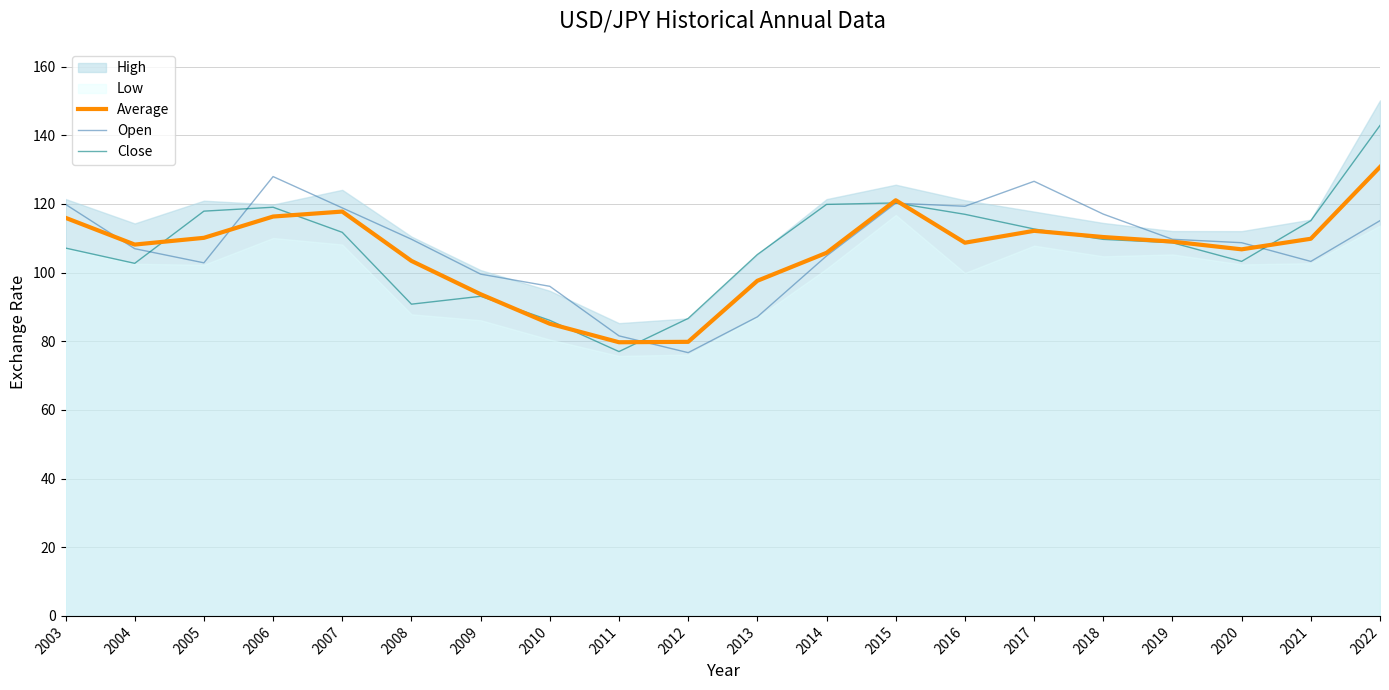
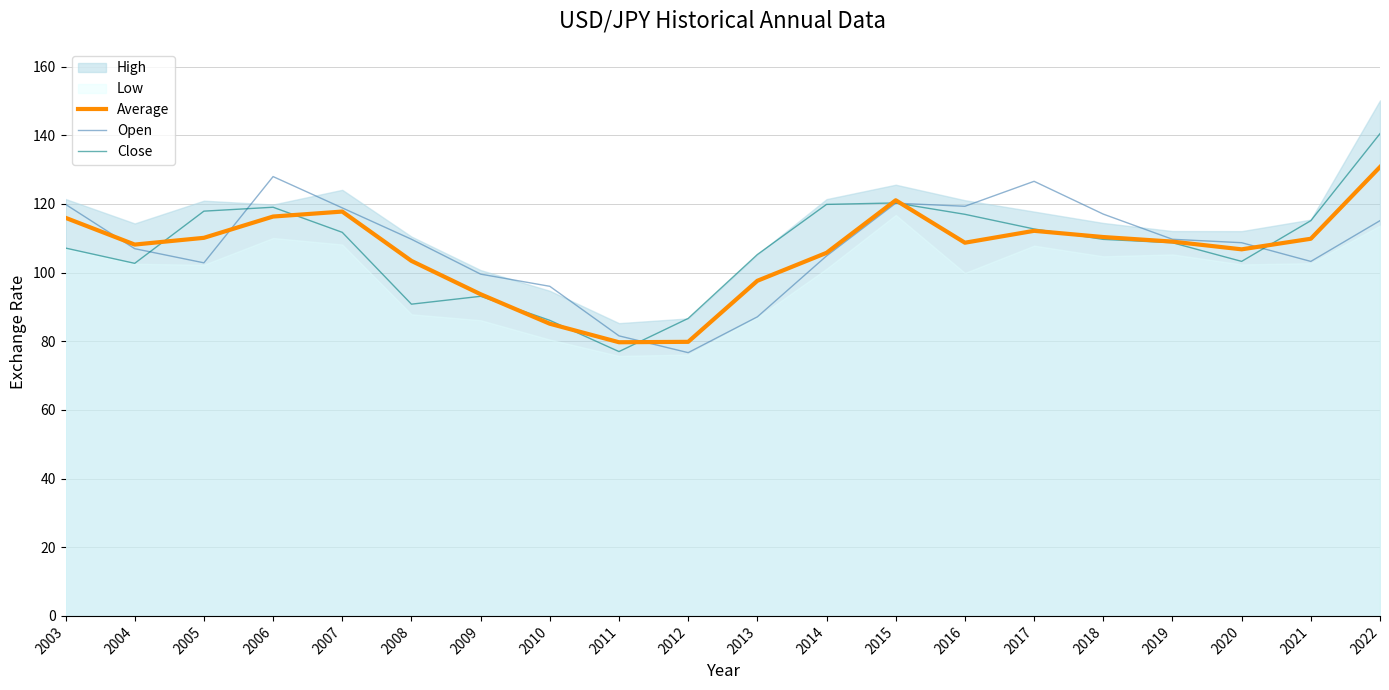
Close, 2022: 143 -> 140
